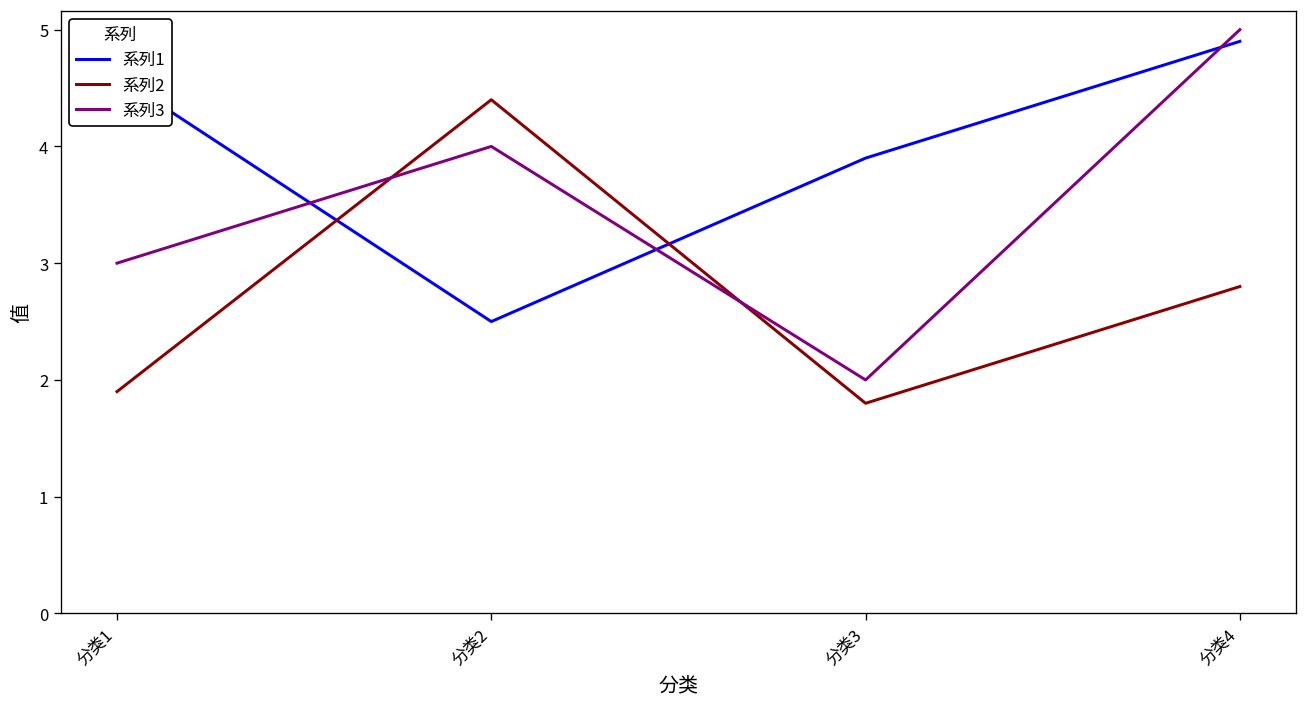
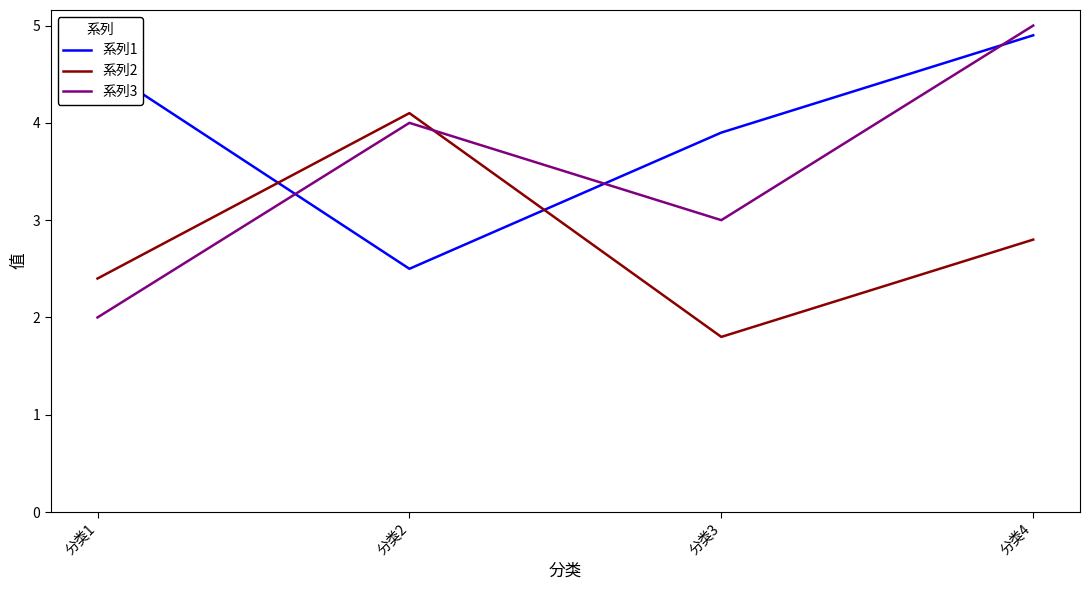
系列2, 分类1: 1.9 -> 2.4
系列3, 分类1: 3 -> 2
系列2, 分类2: 4.4 -> 4.1
系列3, 分类3: 2 -> 3
